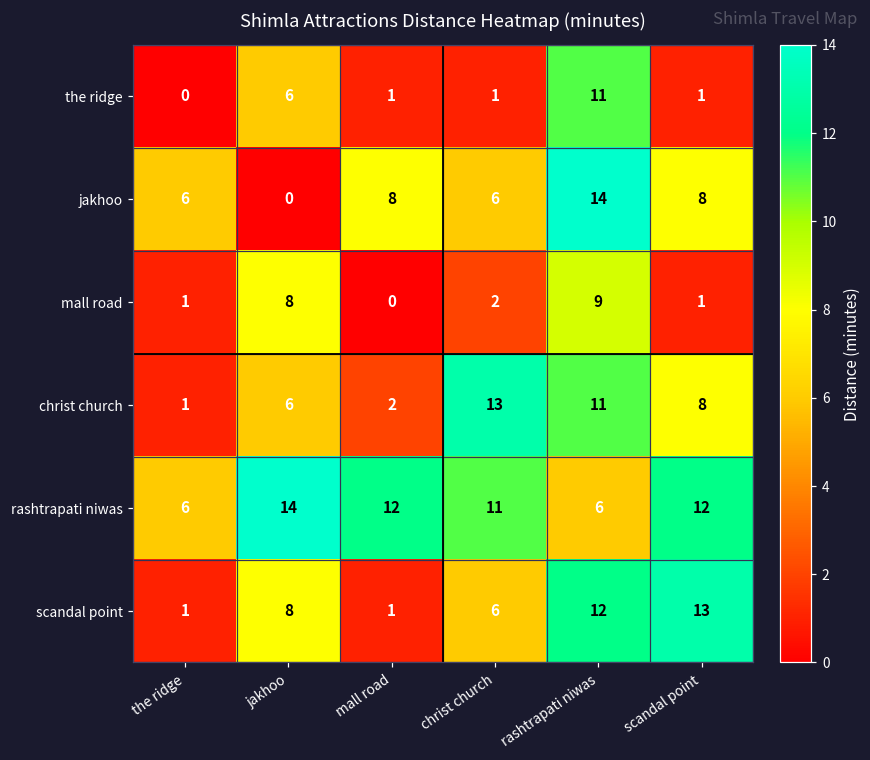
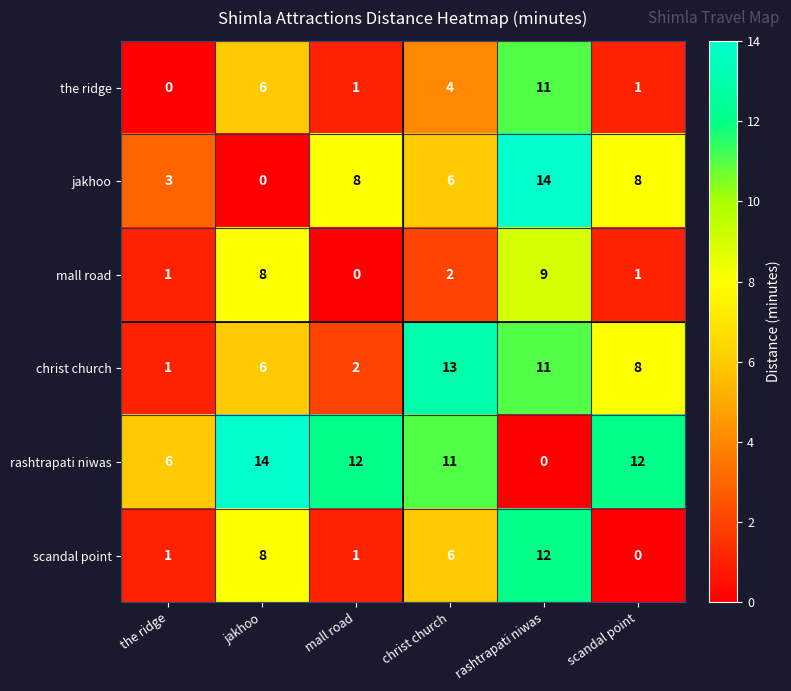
the ridge, christ church: 1 -> 4
jakhoo, the ridge: 6 -> 3
rashtrapati niwas, rashtrapati niwas: 6 -> 0
scandal point, scandal point: 13 -> 0
